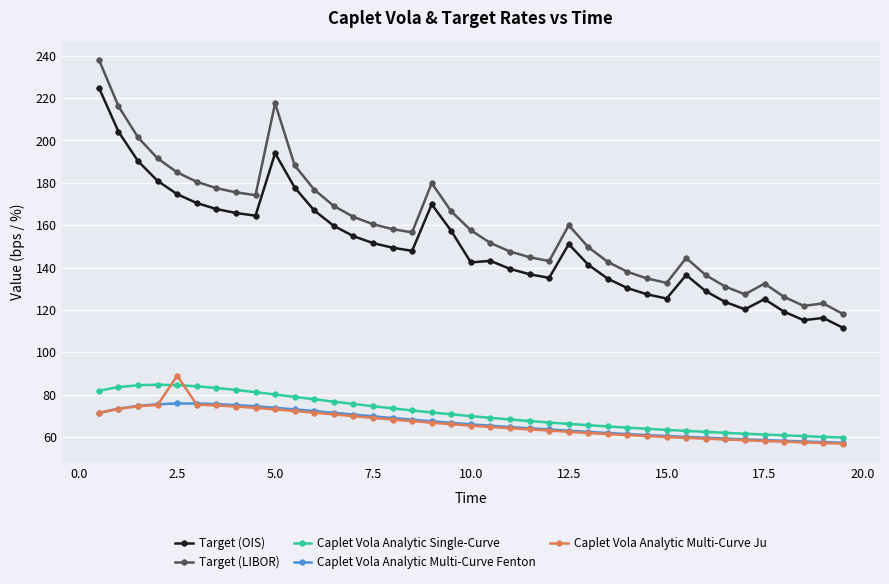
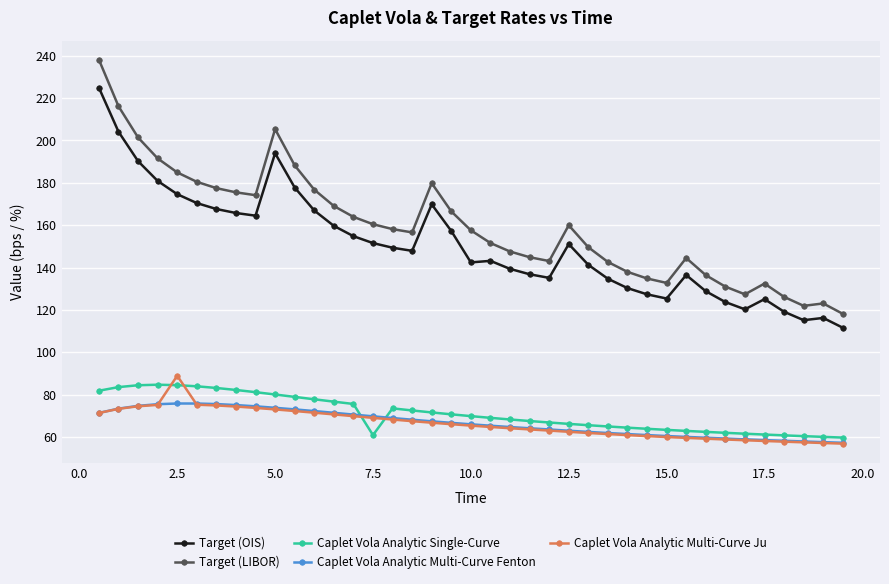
Target (LIBOR), 5.0: 218 -> 205
Caplet Vola Analytic Single-Curve, 7.5: 75 -> 61
